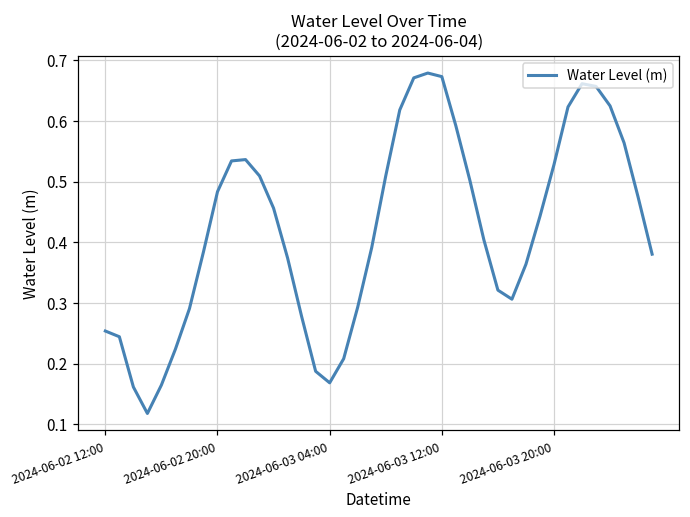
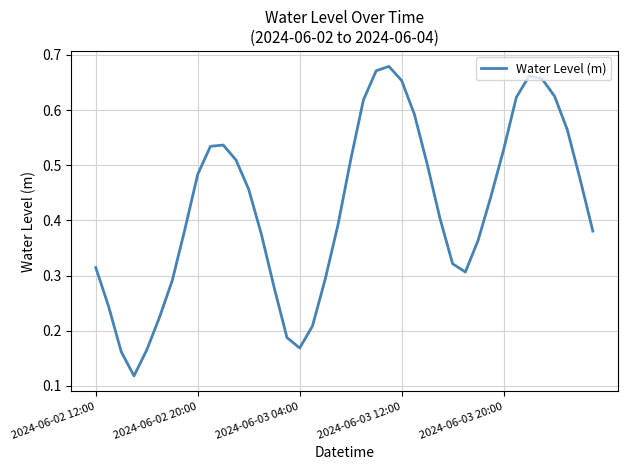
2024-06-02 12:00: 0.25 -> 0.31
2024-06-03 12:00: 0.67 -> 0.65
